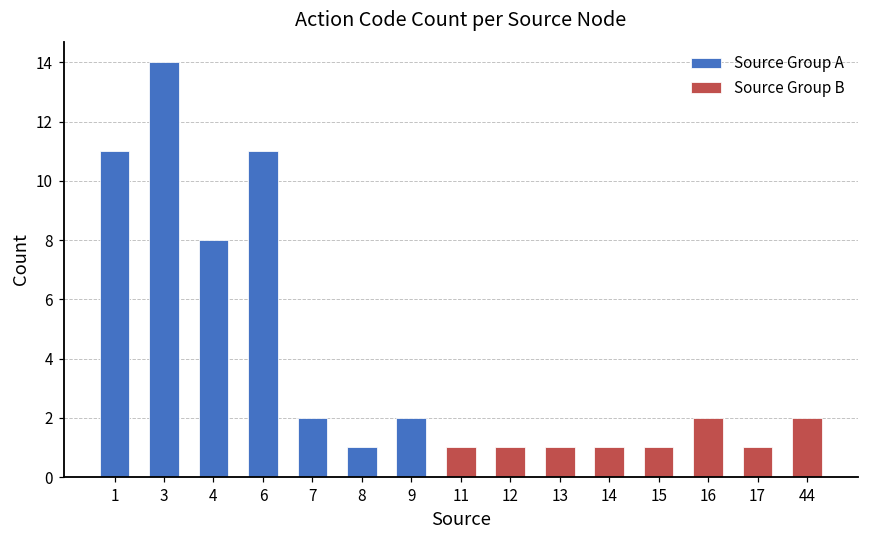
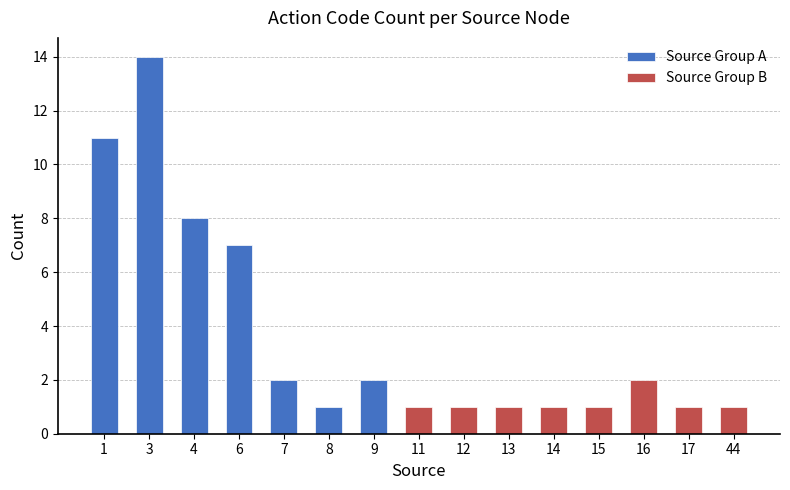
Source Group A, 6: 11 -> 7
Source Group B, 44: 2 -> 1
